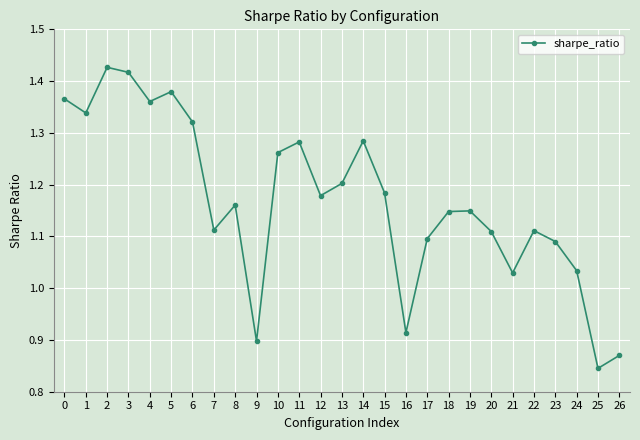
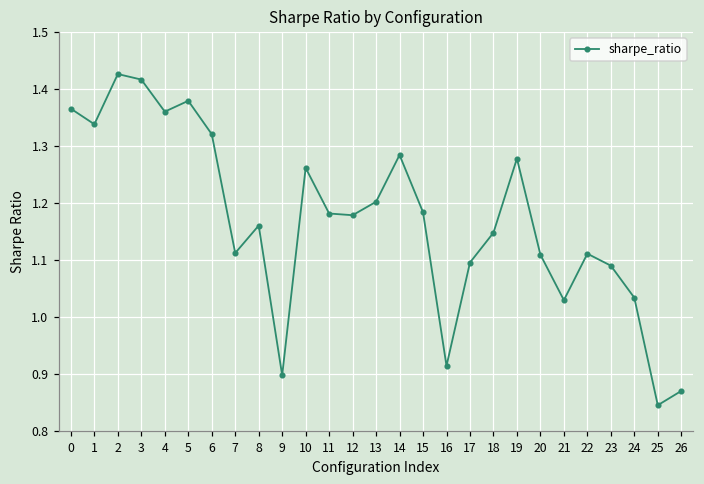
11: 1.28 -> 1.18
19: 1.15 -> 1.28
